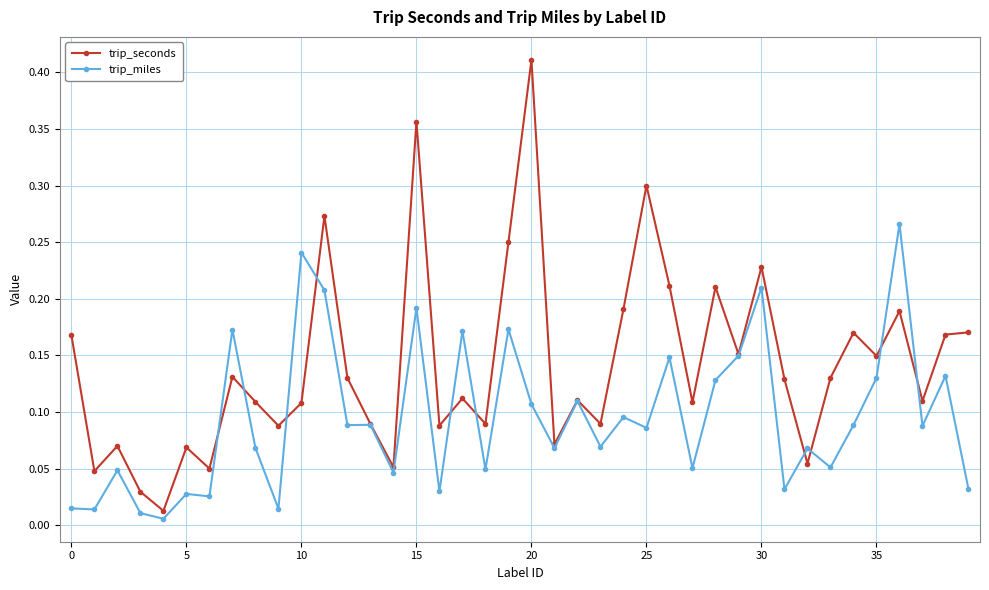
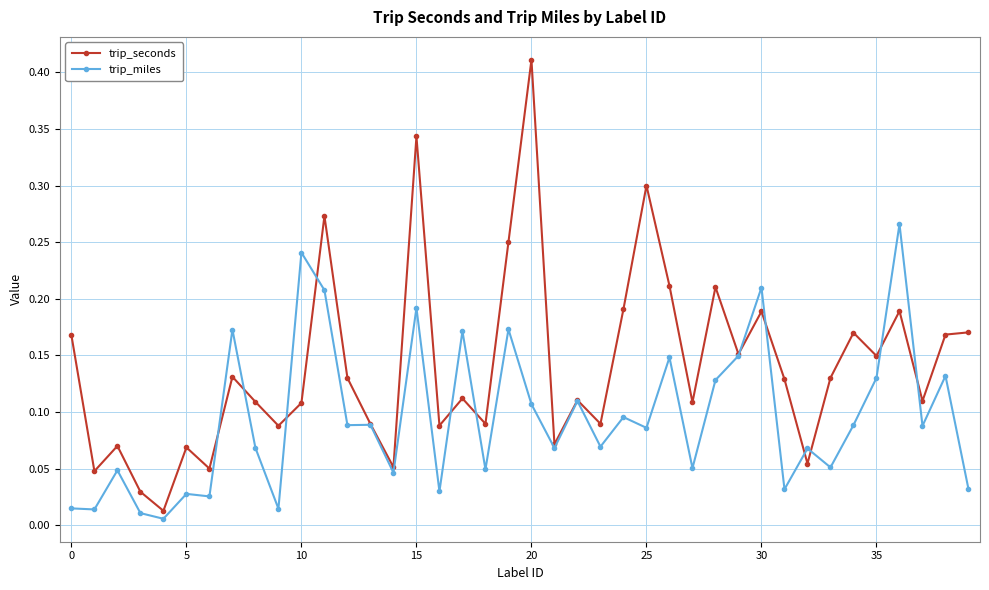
trip_seconds, 15: 0.357 -> 0.343
trip_seconds, 30: 0.228 -> 0.189
